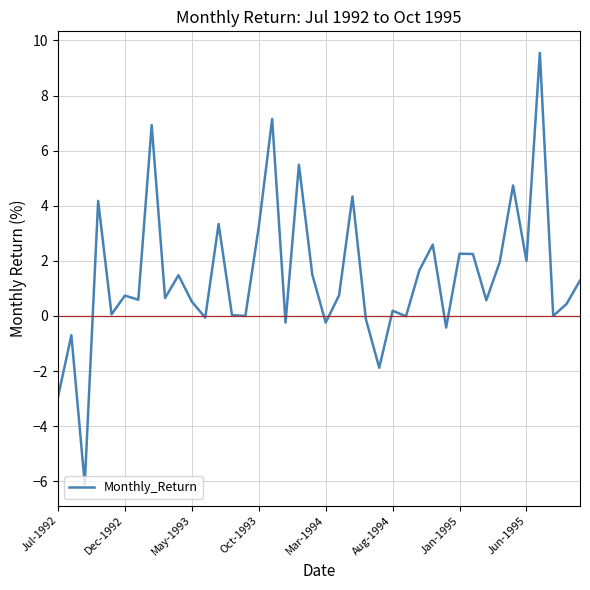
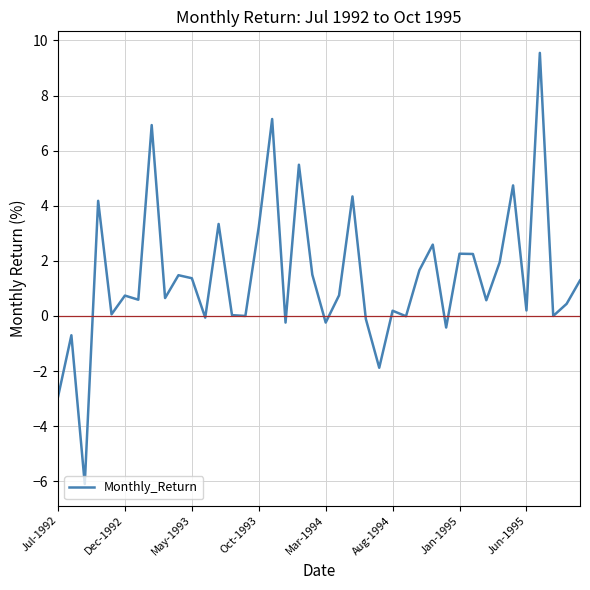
May-1993: 0.5 -> 1.4
Jun-1995: 2.0 -> 0.2
